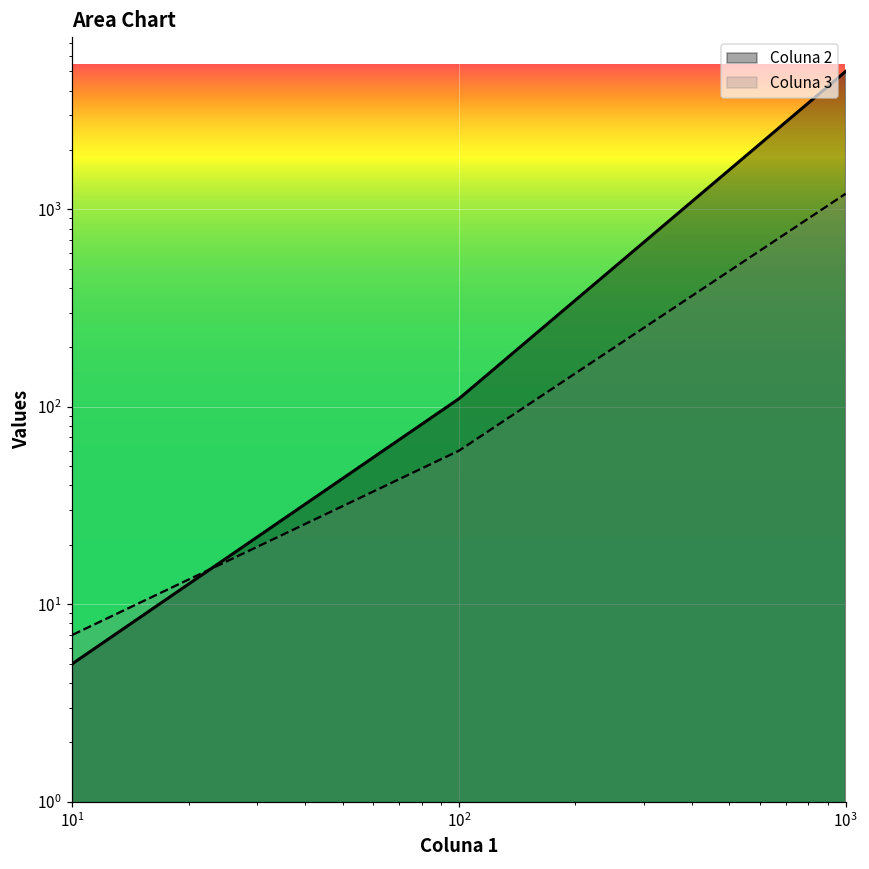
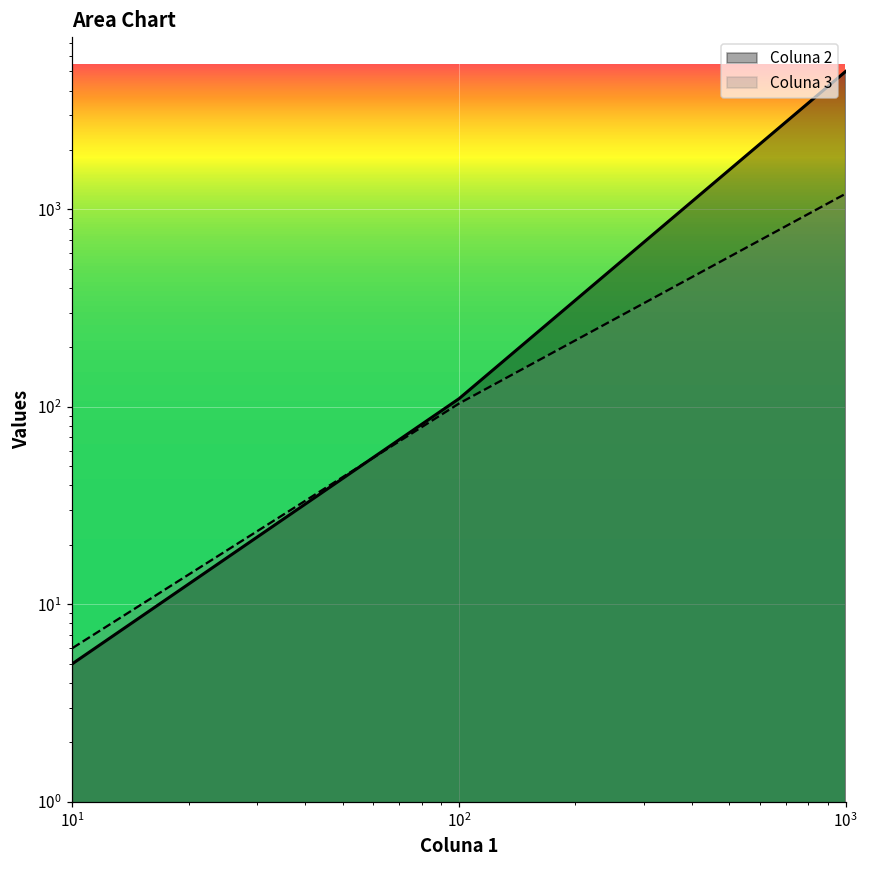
Coluna 3, 10^1: 7 -> 6
Coluna 3, 10^2: 60 -> 100
